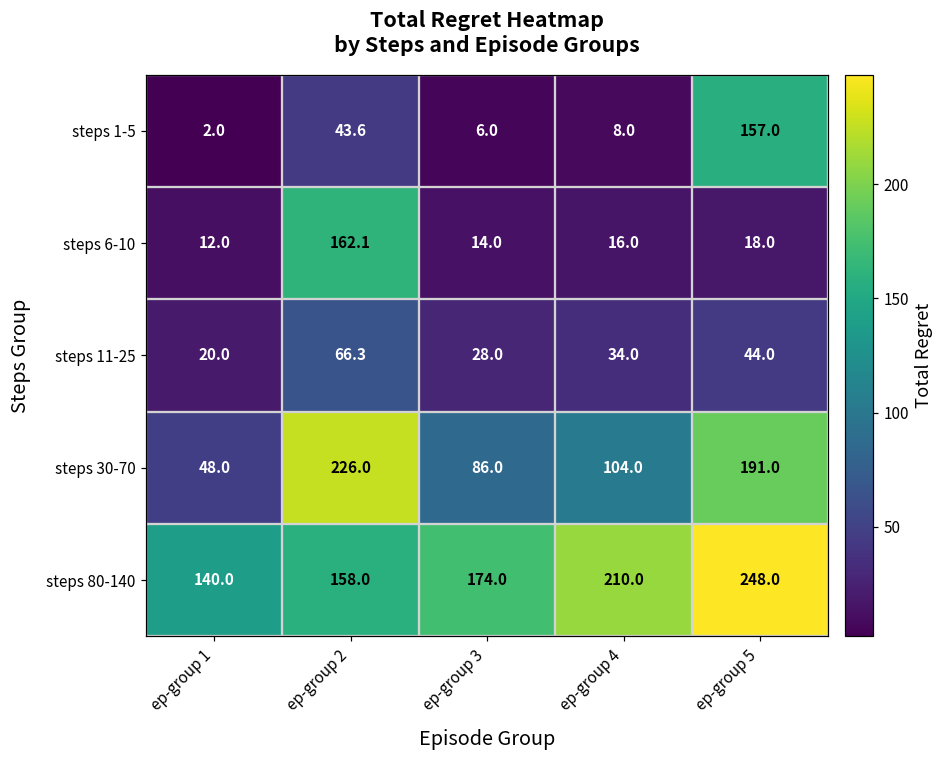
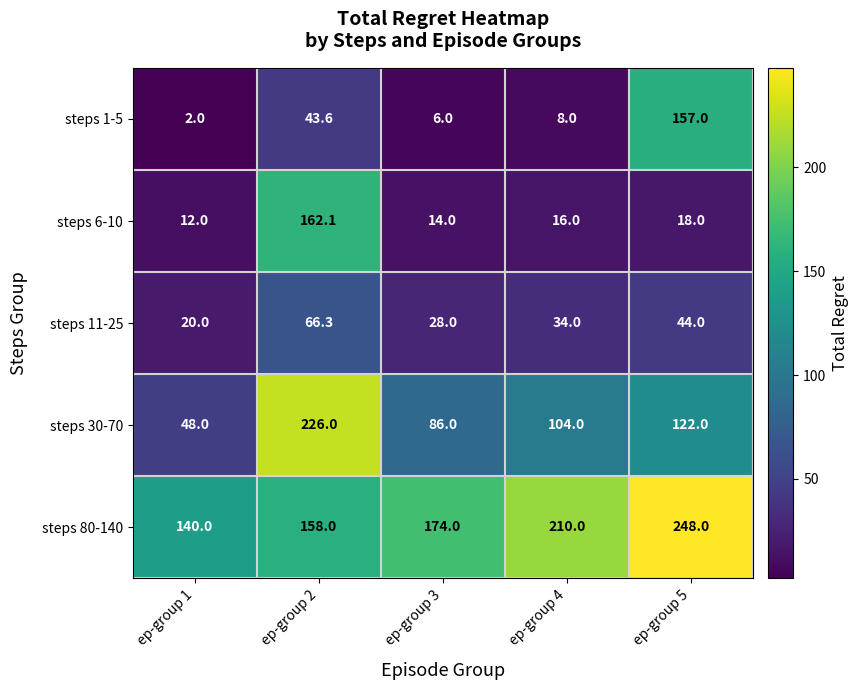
steps 30-70, ep-group 5: 191.0 -> 122.0
